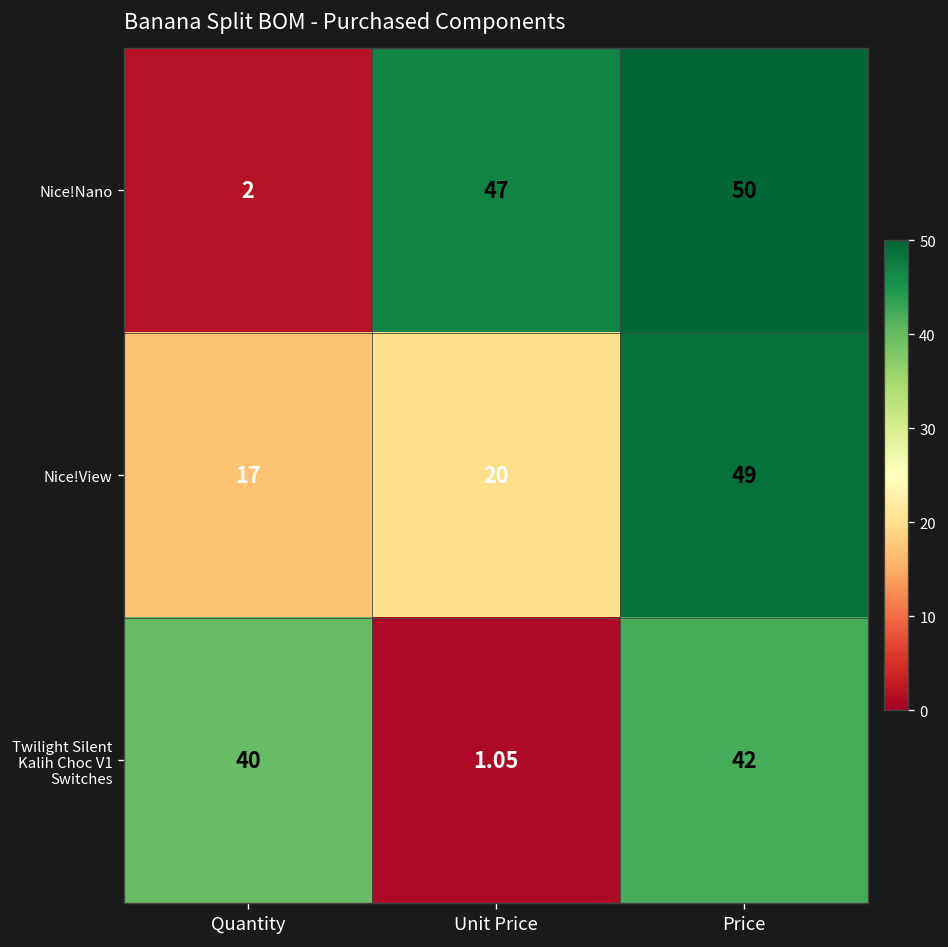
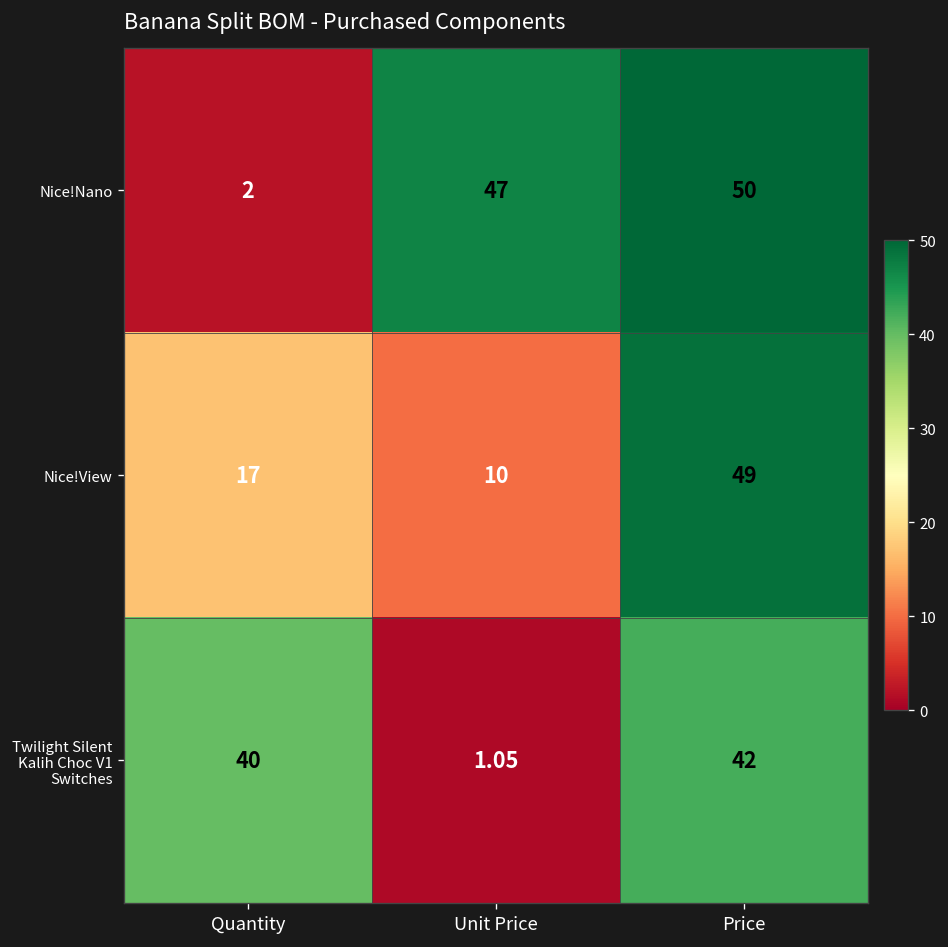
Nice!View, Unit Price: 20 -> 10
